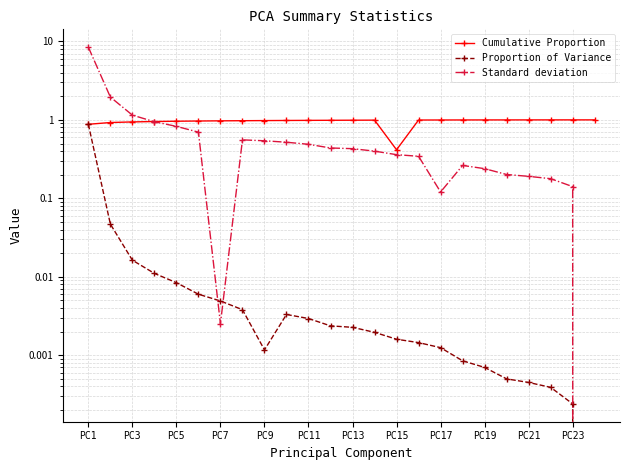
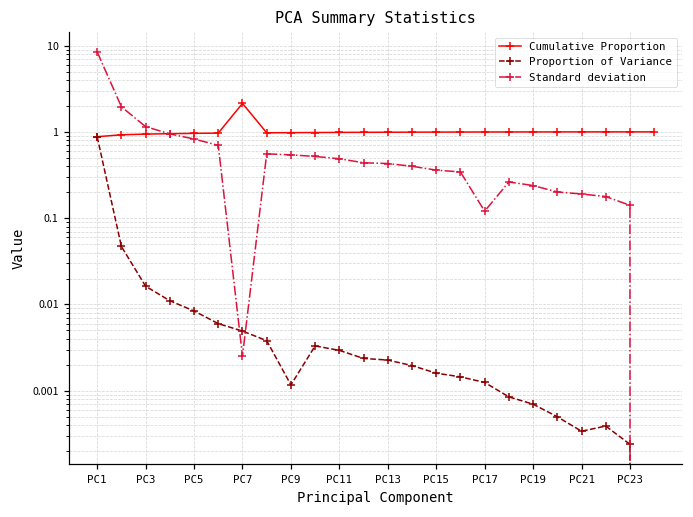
Cumulative Proportion, PC7: 1.0 -> 2.1
Cumulative Proportion, PC15: 0.4 -> 1.0
Proportion of Variance, PC21: 0.0005 -> 0.00034
